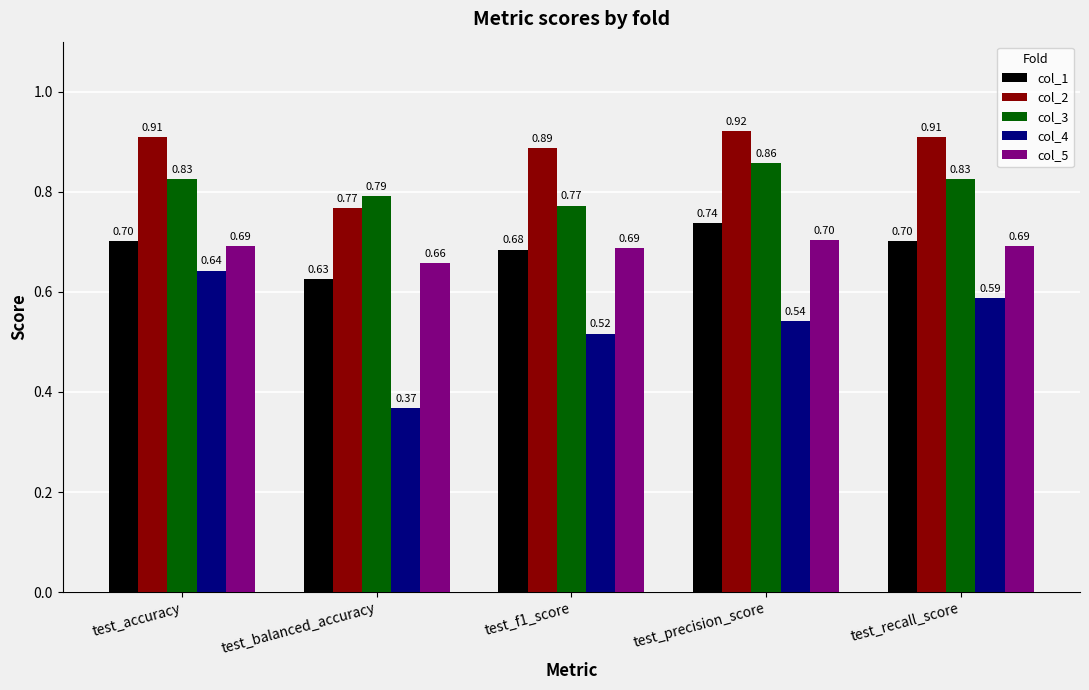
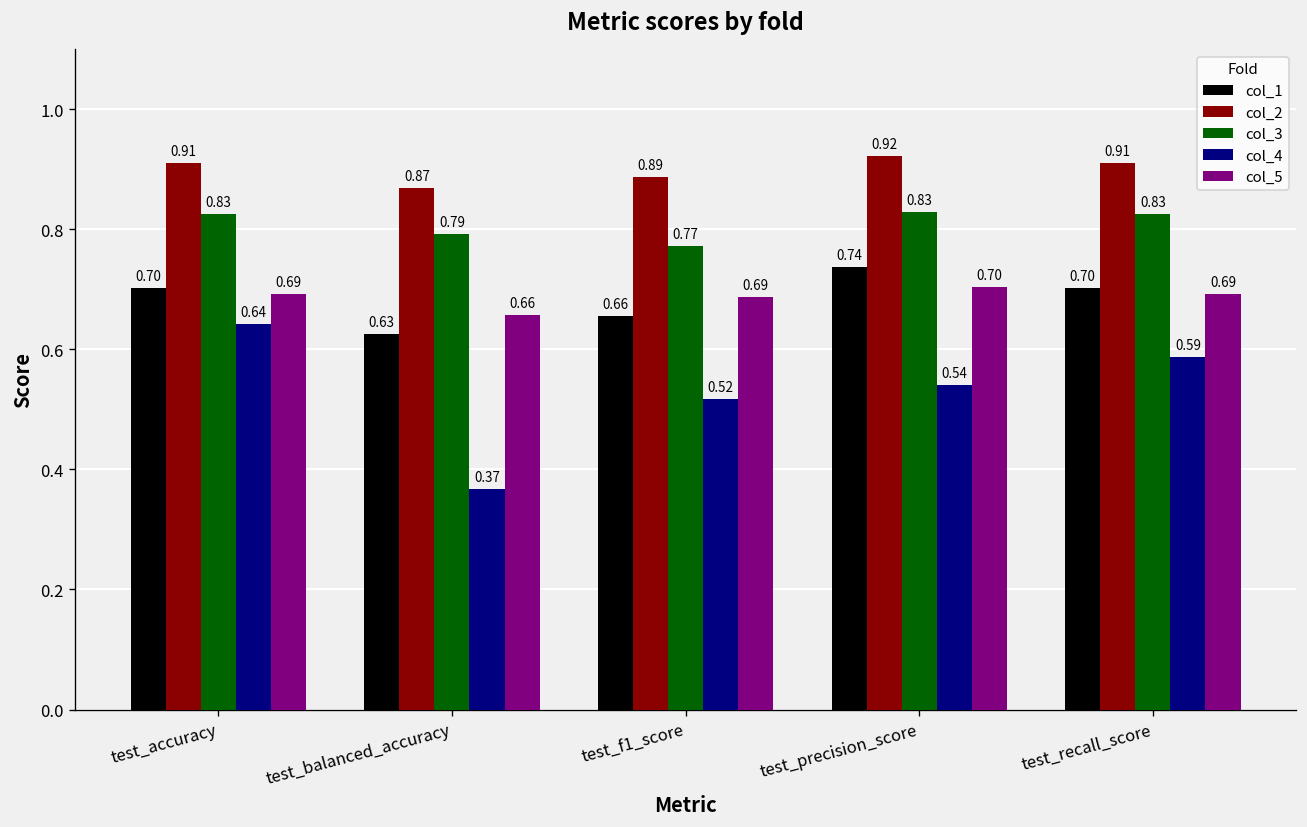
col_2, test_balanced_accuracy: 0.77 -> 0.87
col_1, test_f1_score: 0.68 -> 0.66
col_3, test_precision_score: 0.86 -> 0.83
